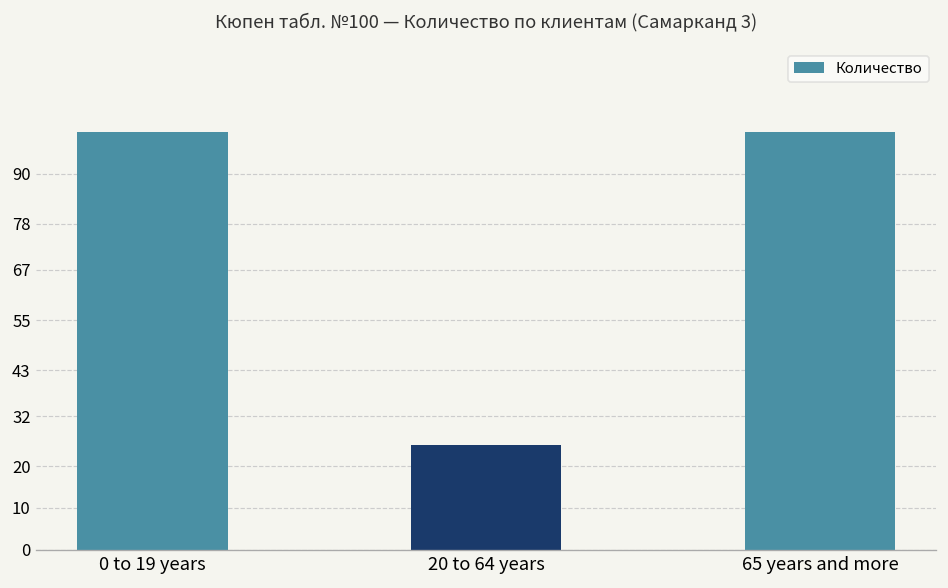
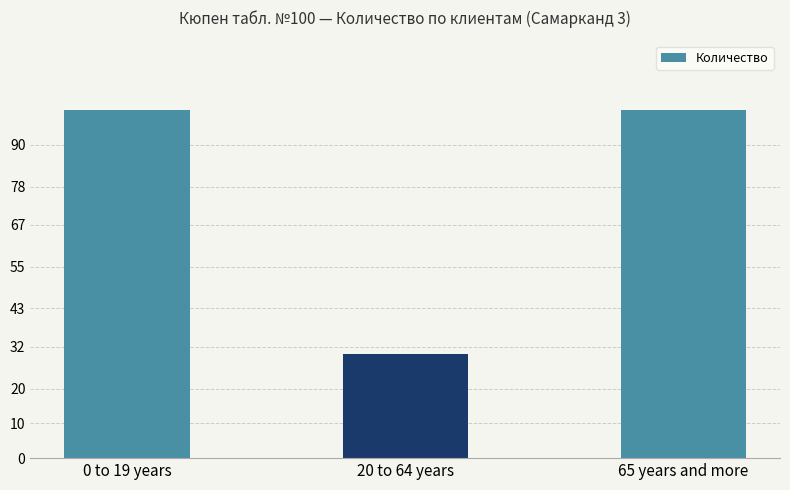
20 to 64 years: 25 -> 30
